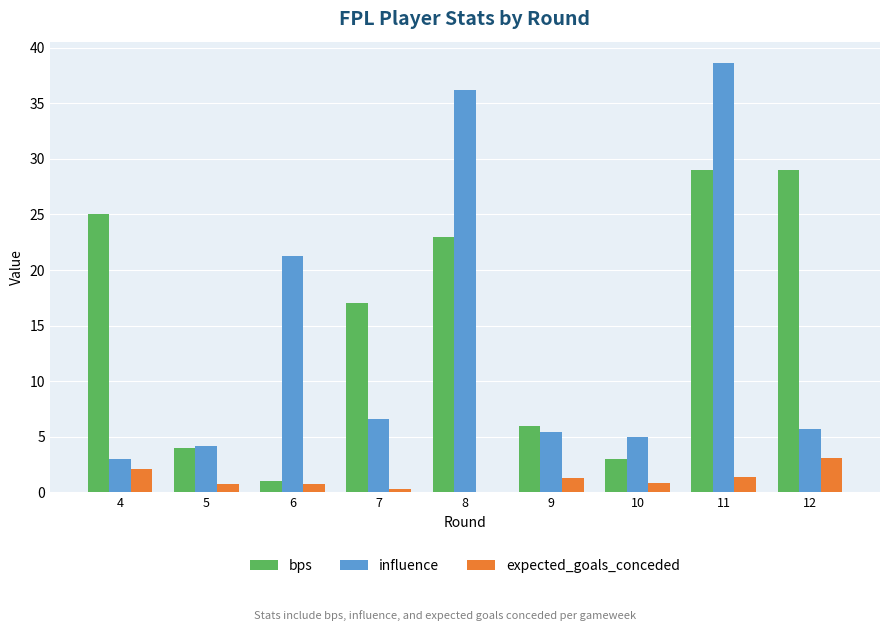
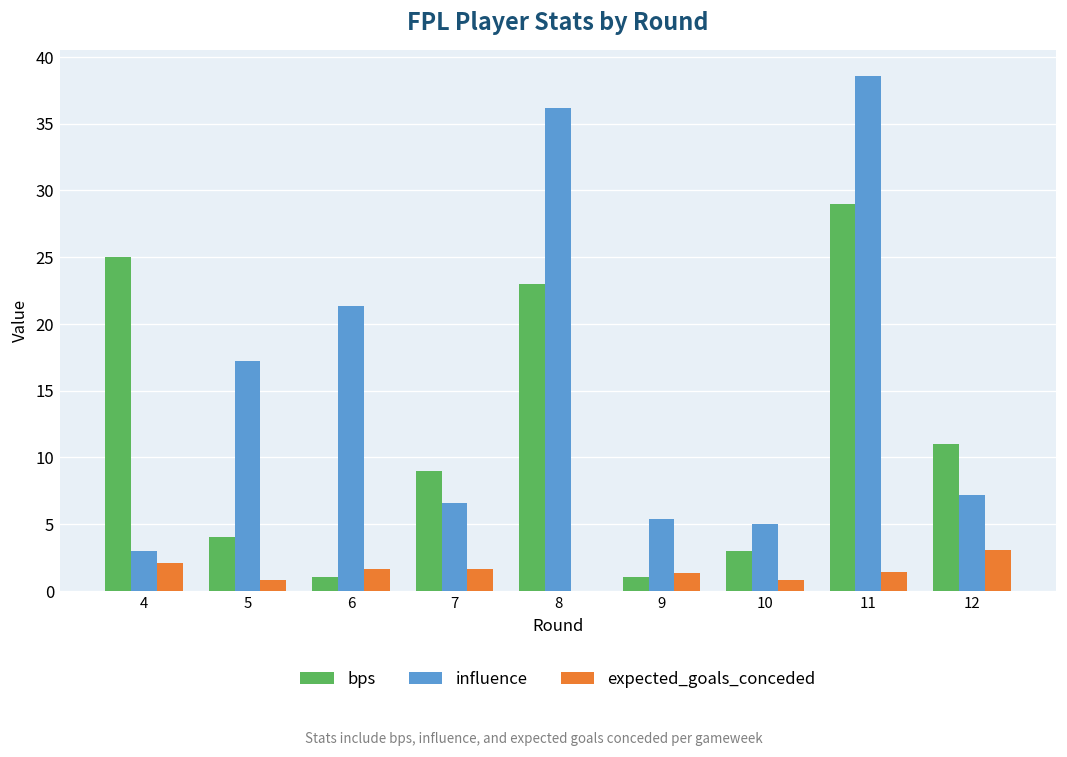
influence, 5: 4.2 -> 17.2
expected_goals_conceded, 6: 0.7 -> 1.6
bps, 7: 17 -> 9
expected_goals_conceded, 7: 0.3 -> 1.6
bps, 9: 6 -> 1
bps, 12: 29 -> 11
influence, 12: 5.7 -> 7.2
